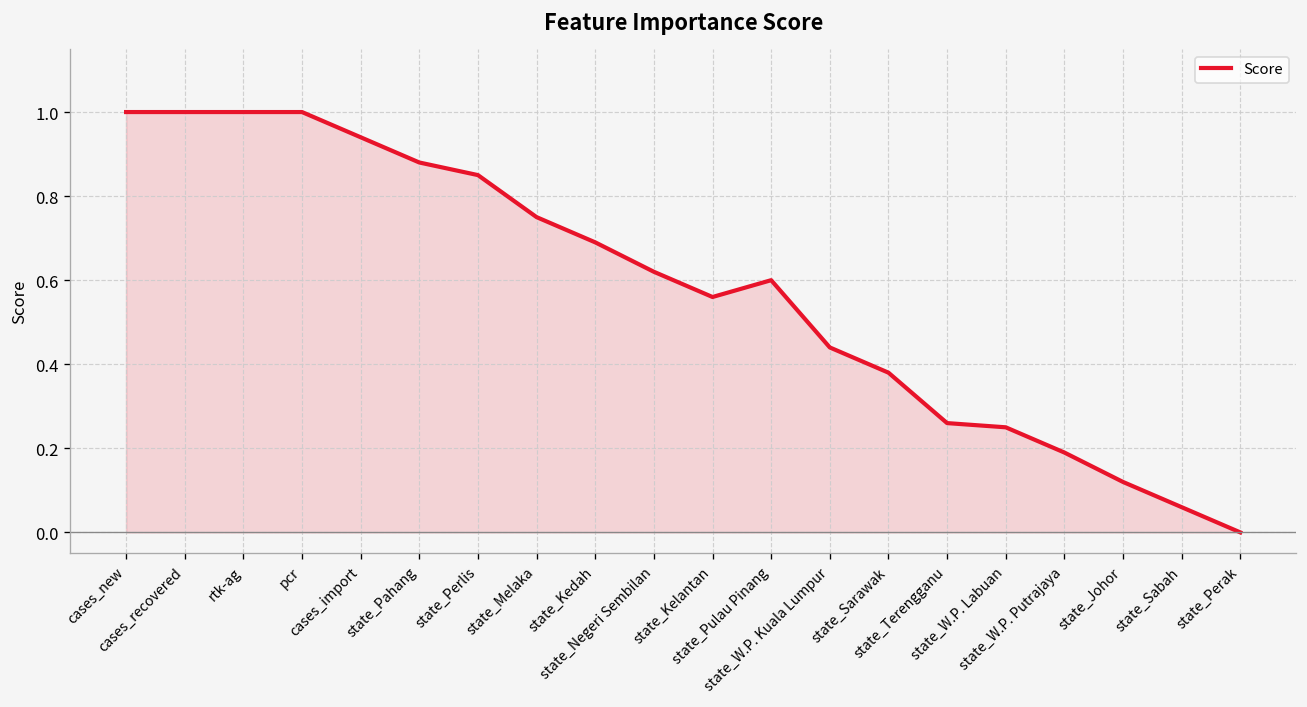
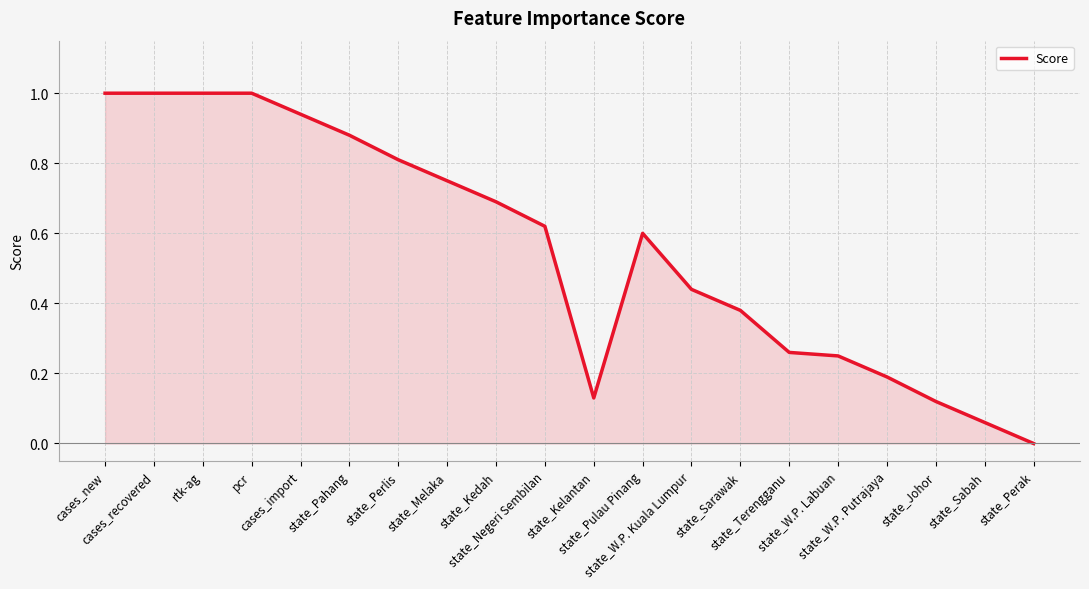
state_Perlis: 0.85 -> 0.81
state_Kelantan: 0.56 -> 0.13
